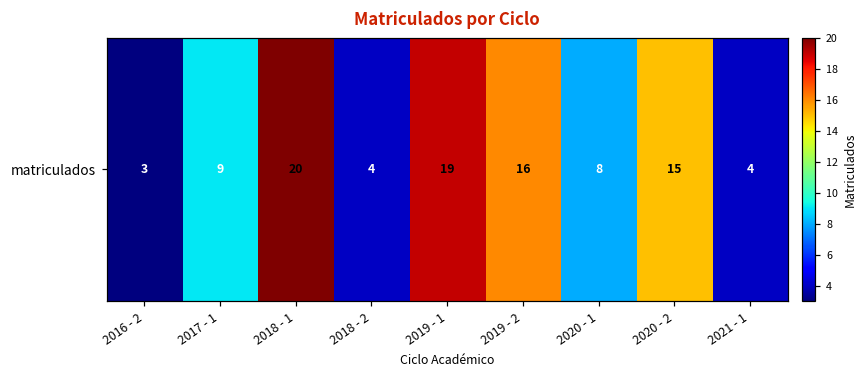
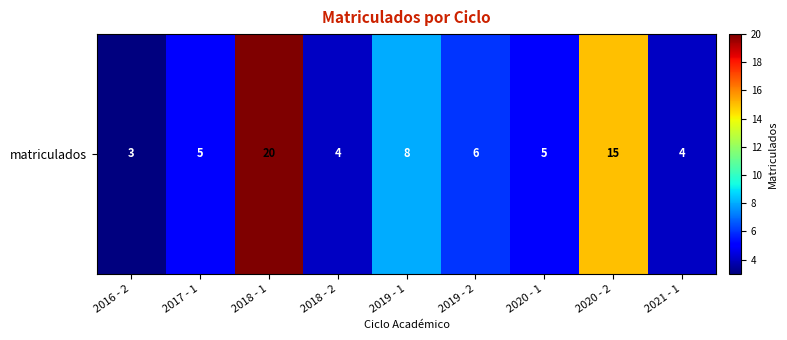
matriculados, 2017 - 1: 9 -> 5
matriculados, 2019 - 1: 19 -> 8
matriculados, 2019 - 2: 16 -> 6
matriculados, 2020 - 1: 8 -> 5
